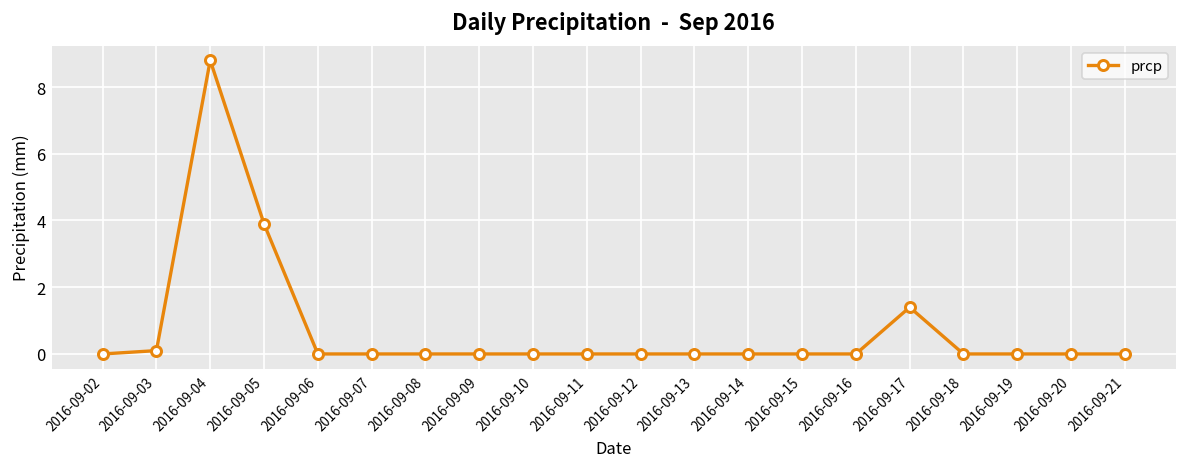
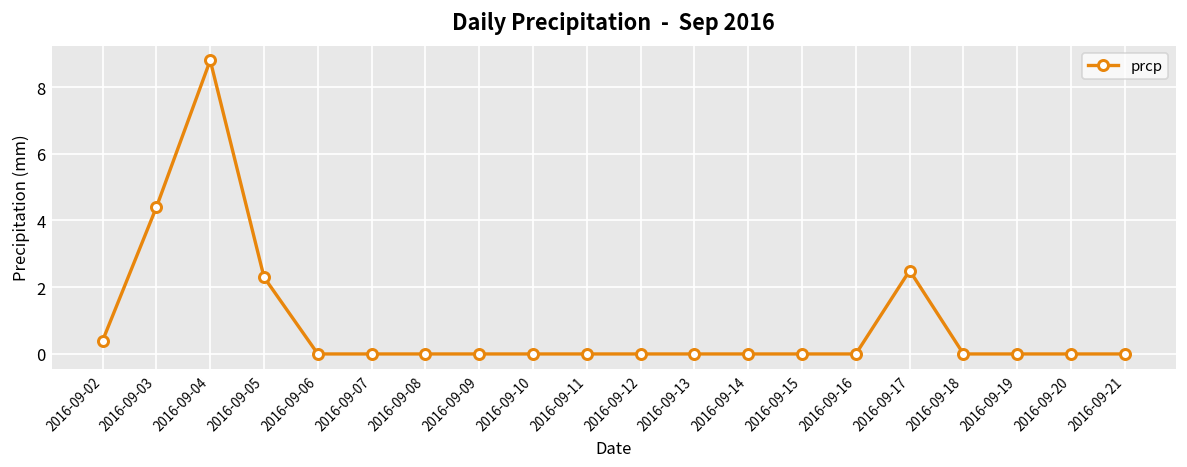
2016-09-02: 0.0 -> 0.4
2016-09-03: 0.1 -> 4.4
2016-09-05: 3.9 -> 2.3
2016-09-17: 1.4 -> 2.5
